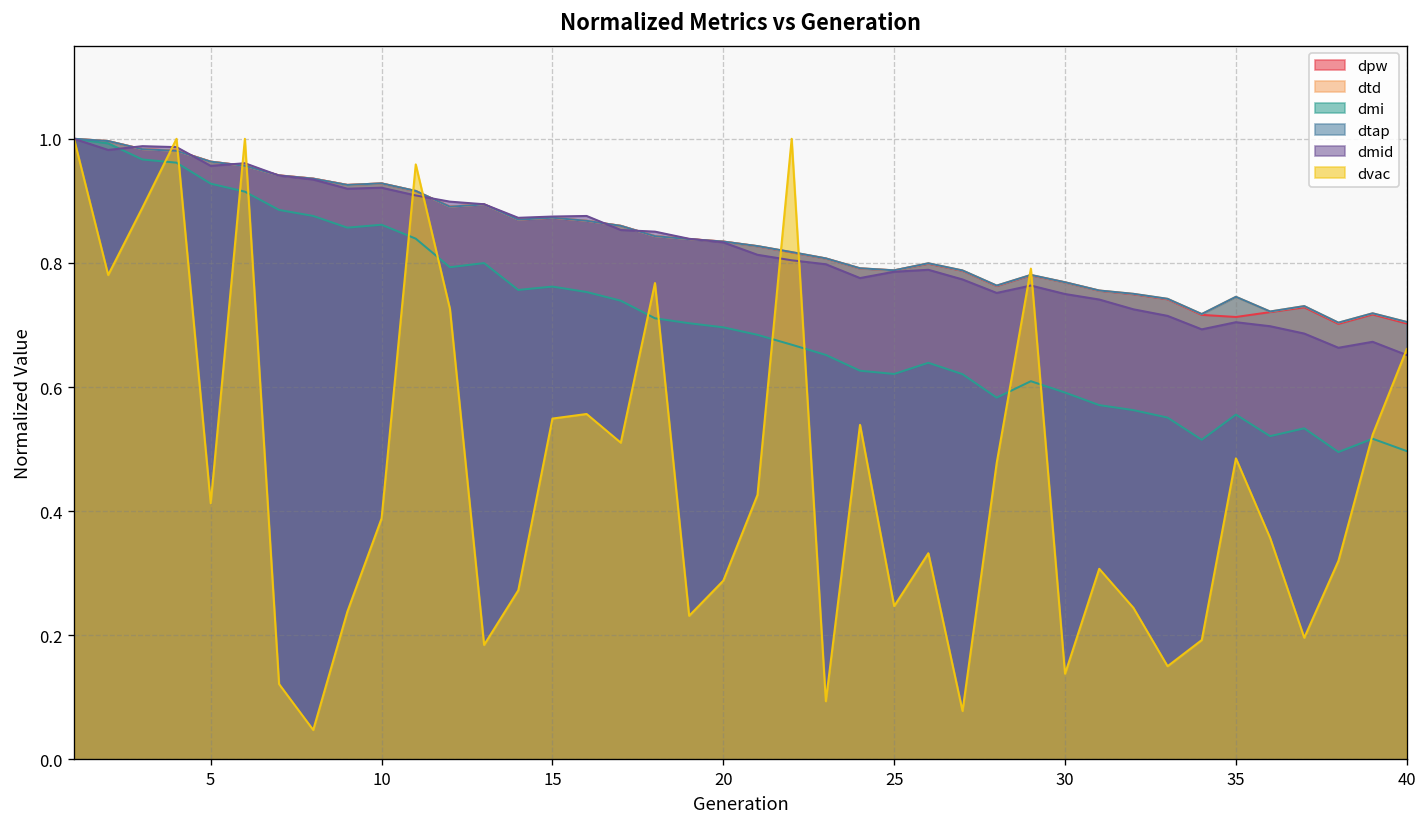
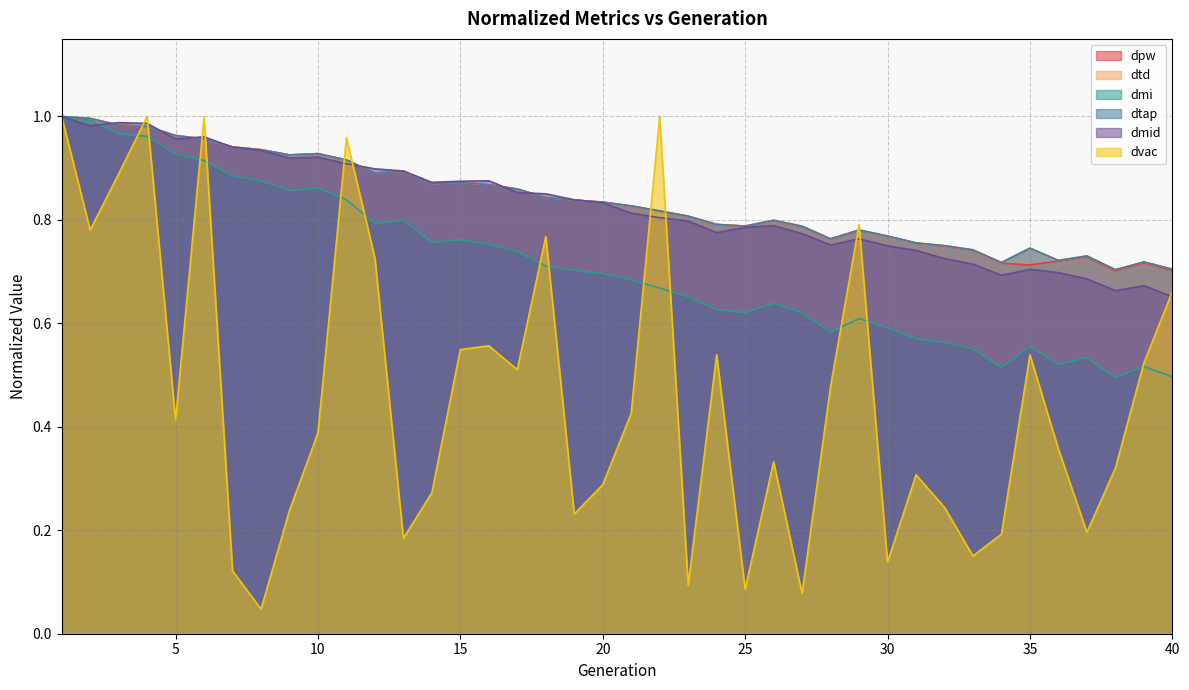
dvac, 25: 0.25 -> 0.09
dvac, 35: 0.49 -> 0.54
